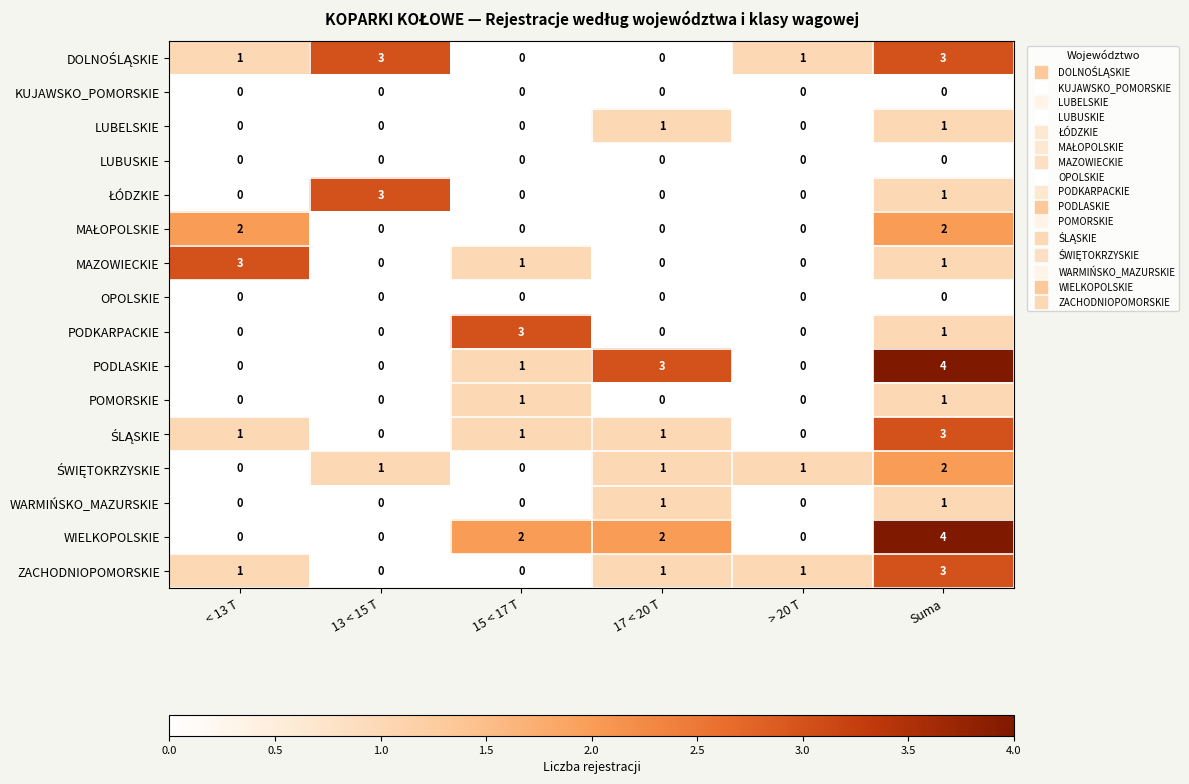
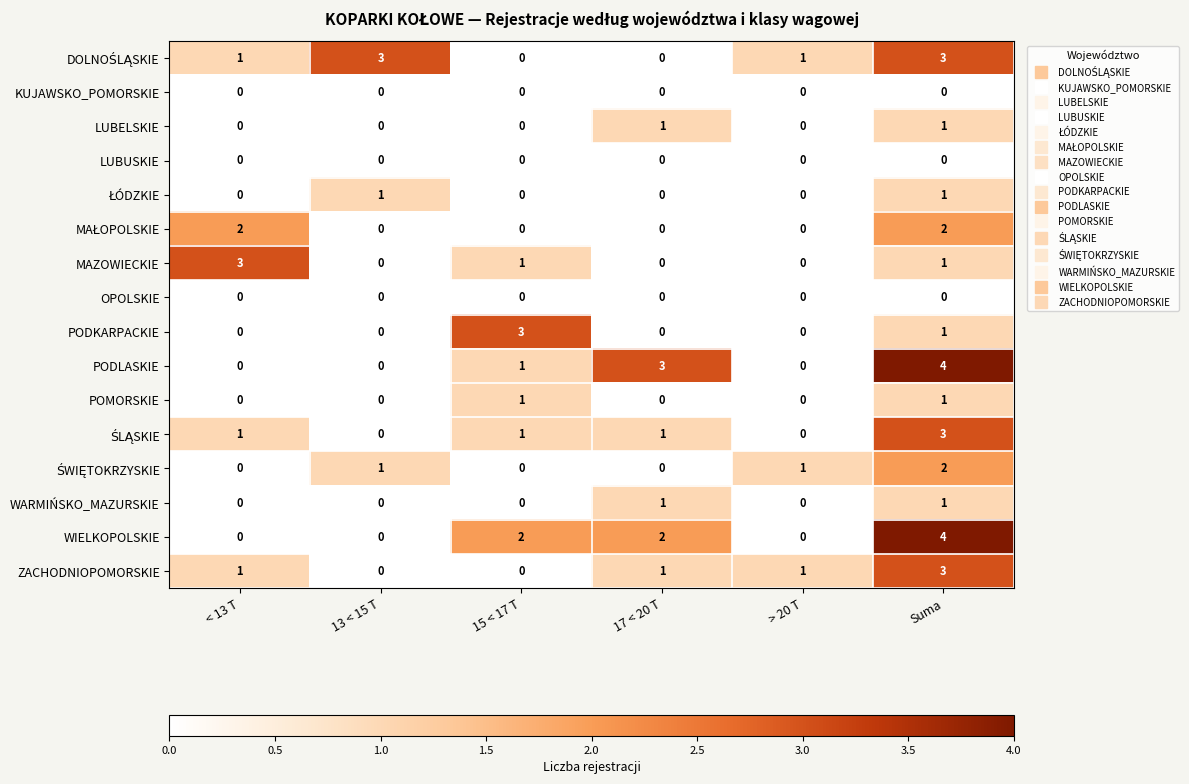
ŁÓDZKIE, 13 < 15 T: 3 -> 1
ŚWIĘTOKRZYSKIE, 17 < 20 T: 1 -> 0
